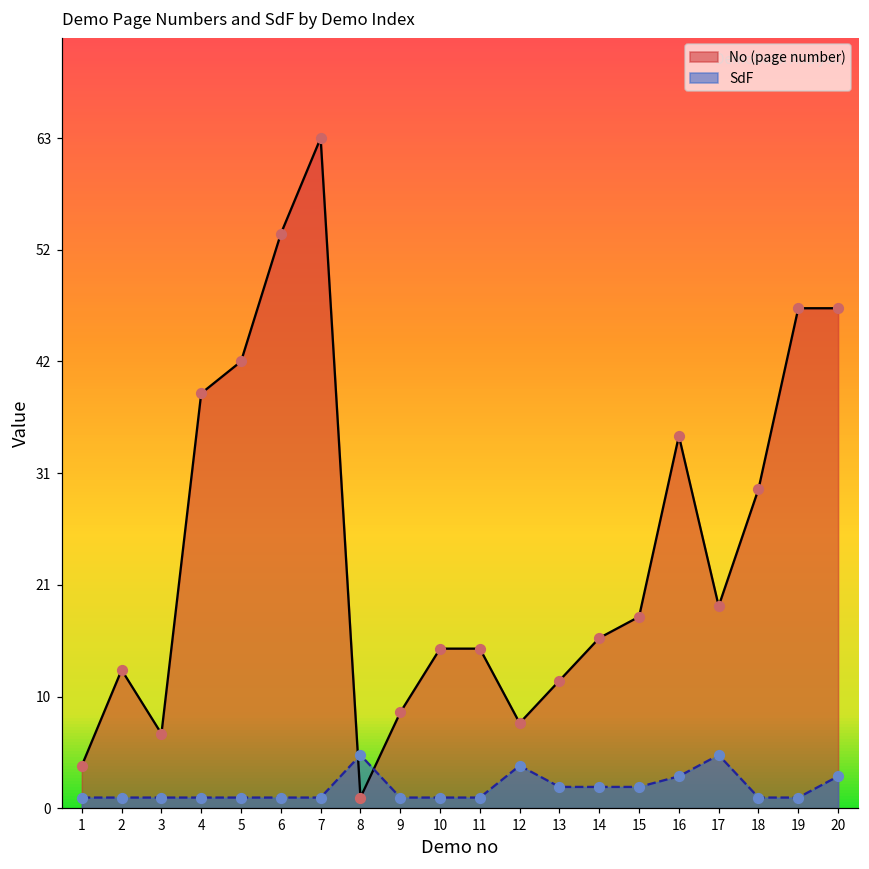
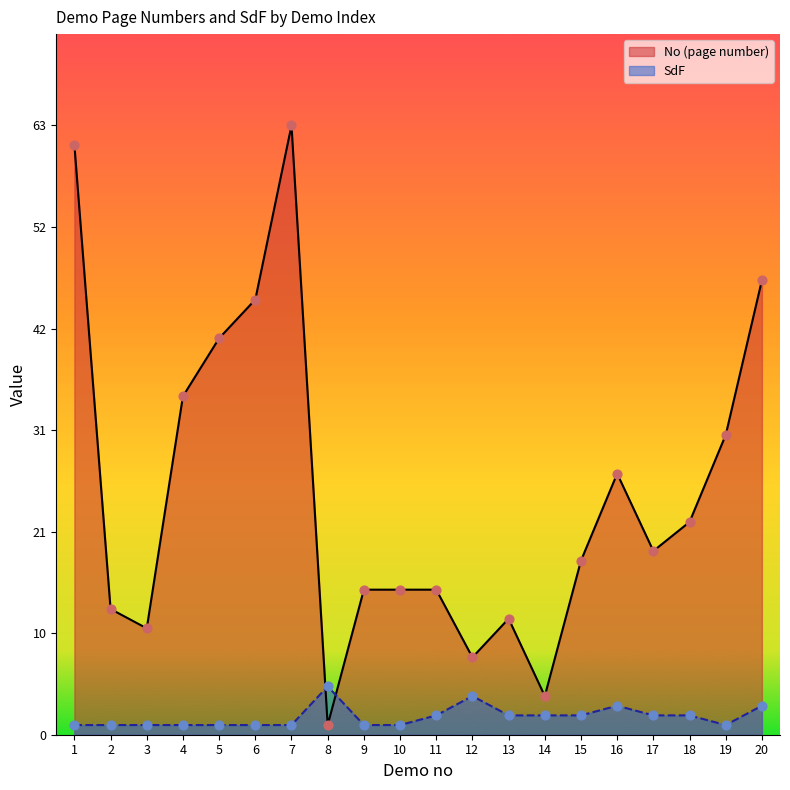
No (page number), 1: 4 -> 61
No (page number), 3: 7 -> 11
No (page number), 4: 39 -> 35
No (page number), 5: 42 -> 41
No (page number), 6: 54 -> 45
No (page number), 9: 9 -> 15
SdF, 11: 1 -> 2
No (page number), 14: 16 -> 4
No (page number), 16: 35 -> 27
SdF, 17: 5 -> 2
No (page number), 18: 30 -> 22
SdF, 18: 1 -> 2
No (page number), 19: 47 -> 31
